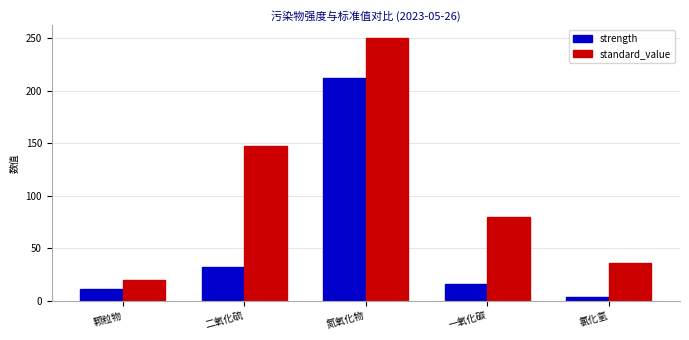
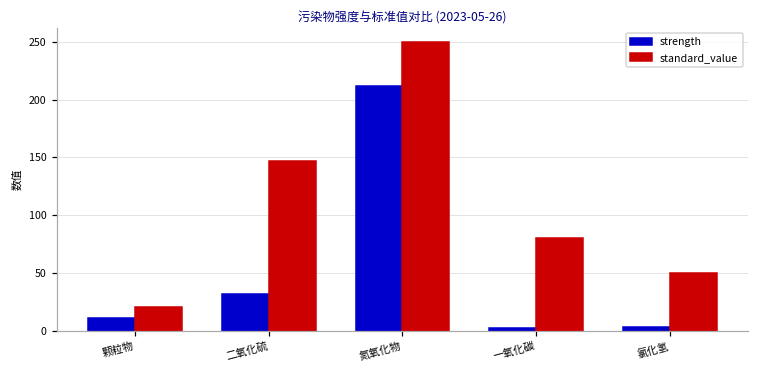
strength, 一氧化碳: 16 -> 2
standard_value, 氯化氢: 36 -> 50
